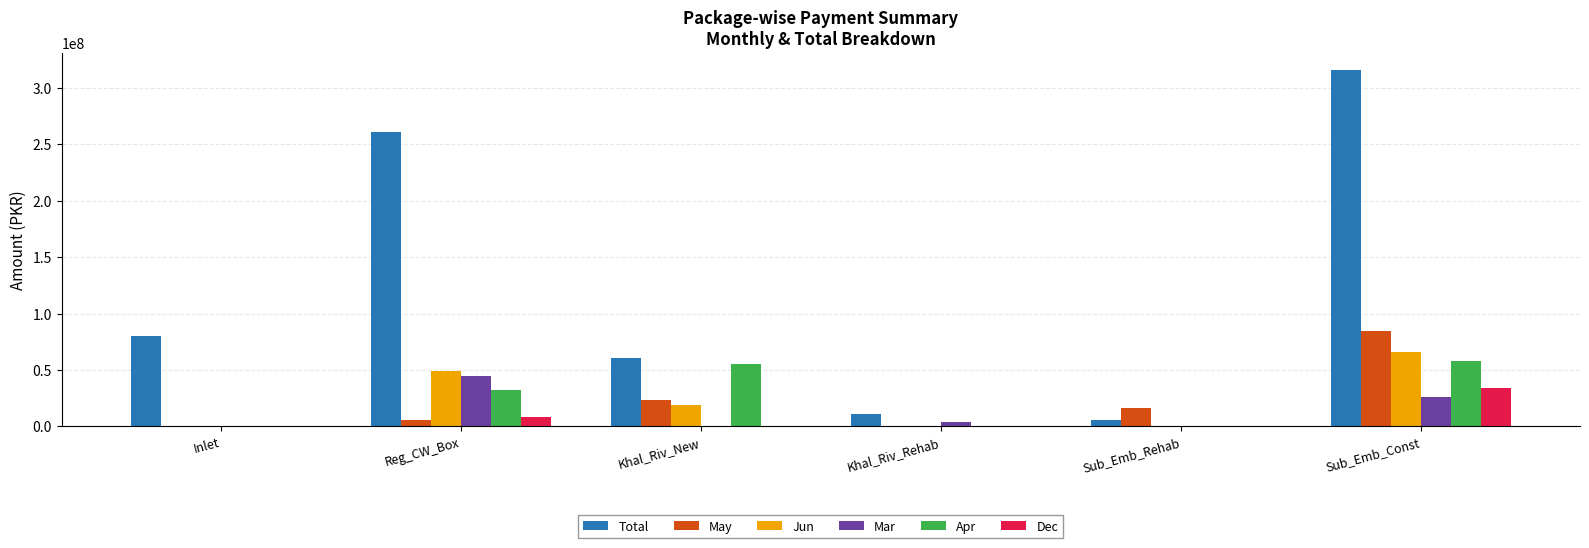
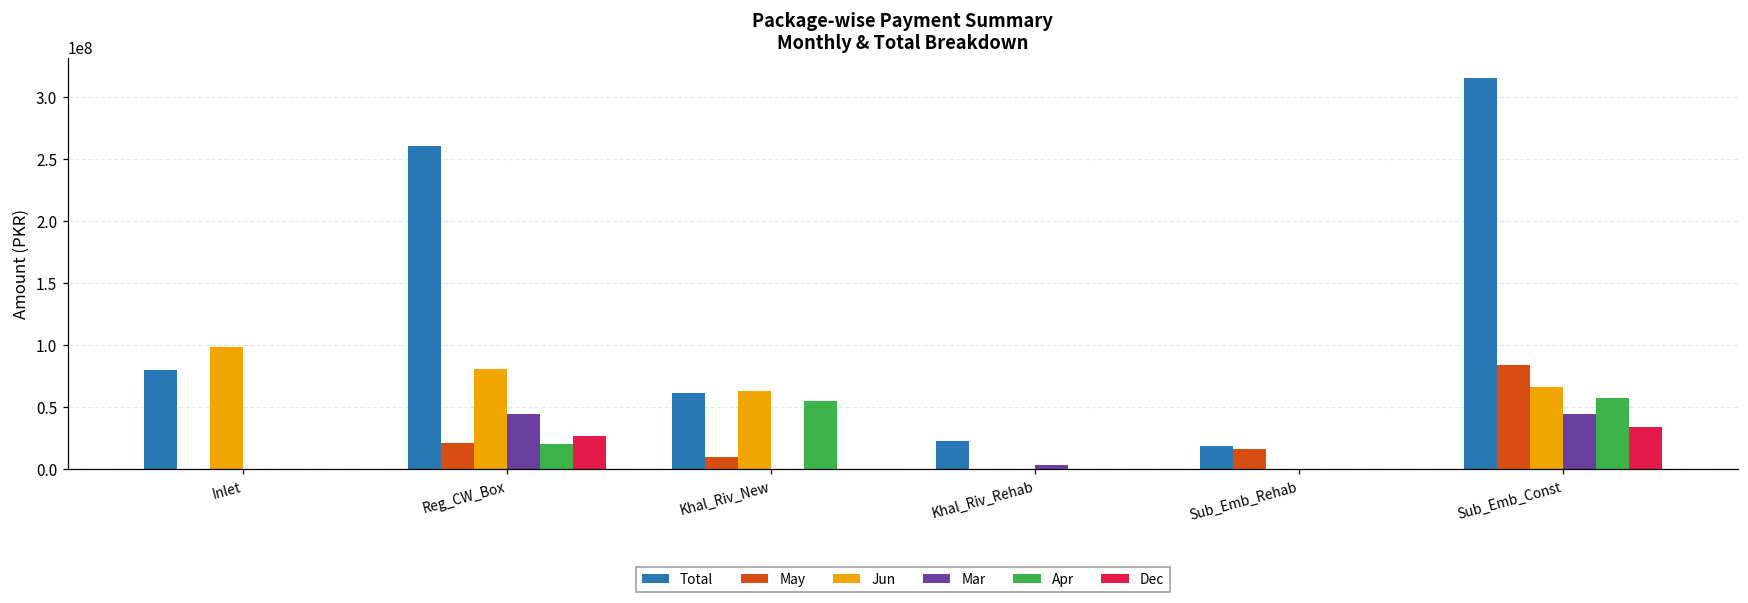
Jun, Inlet: 0 -> 98000000
May, Reg_CW_Box: 5000000 -> 22000000
Jun, Reg_CW_Box: 49000000 -> 81000000
Apr, Reg_CW_Box: 32000000 -> 21000000
Dec, Reg_CW_Box: 8000000 -> 27000000
May, Khal_Riv_New: 24000000 -> 10000000
Jun, Khal_Riv_New: 19000000 -> 63000000
Total, Khal_Riv_Rehab: 11000000 -> 23000000
Total, Sub_Emb_Rehab: 5000000 -> 19000000
Mar, Sub_Emb_Const: 26000000 -> 44000000
